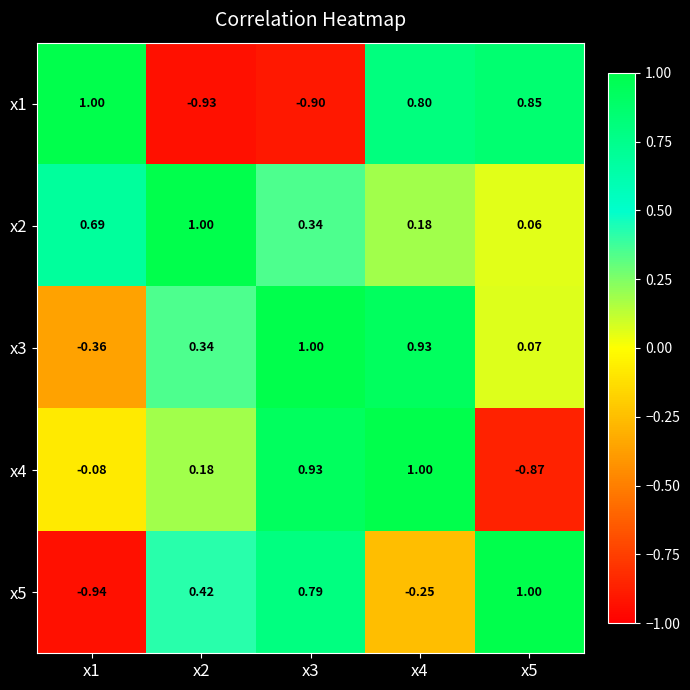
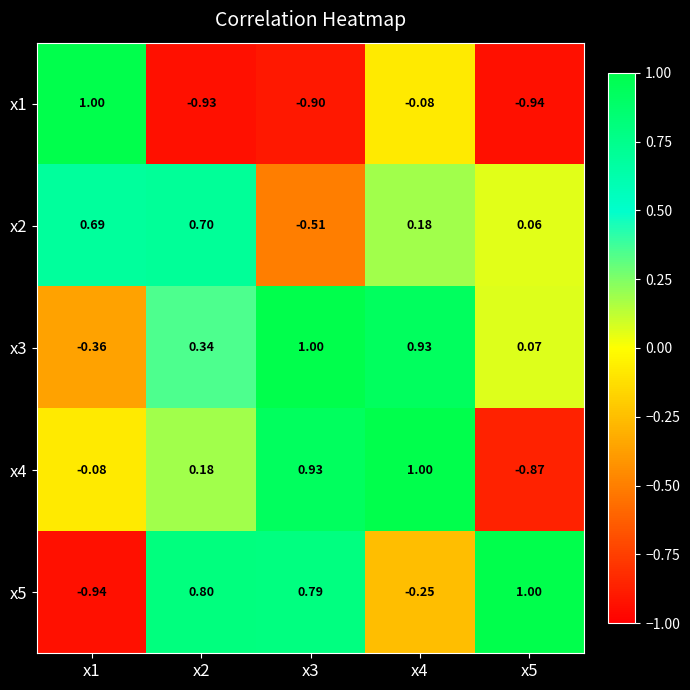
x1, x4: 0.80 -> -0.08
x1, x5: 0.85 -> -0.94
x2, x2: 1.00 -> 0.70
x2, x3: 0.34 -> -0.51
x5, x2: 0.42 -> 0.80
